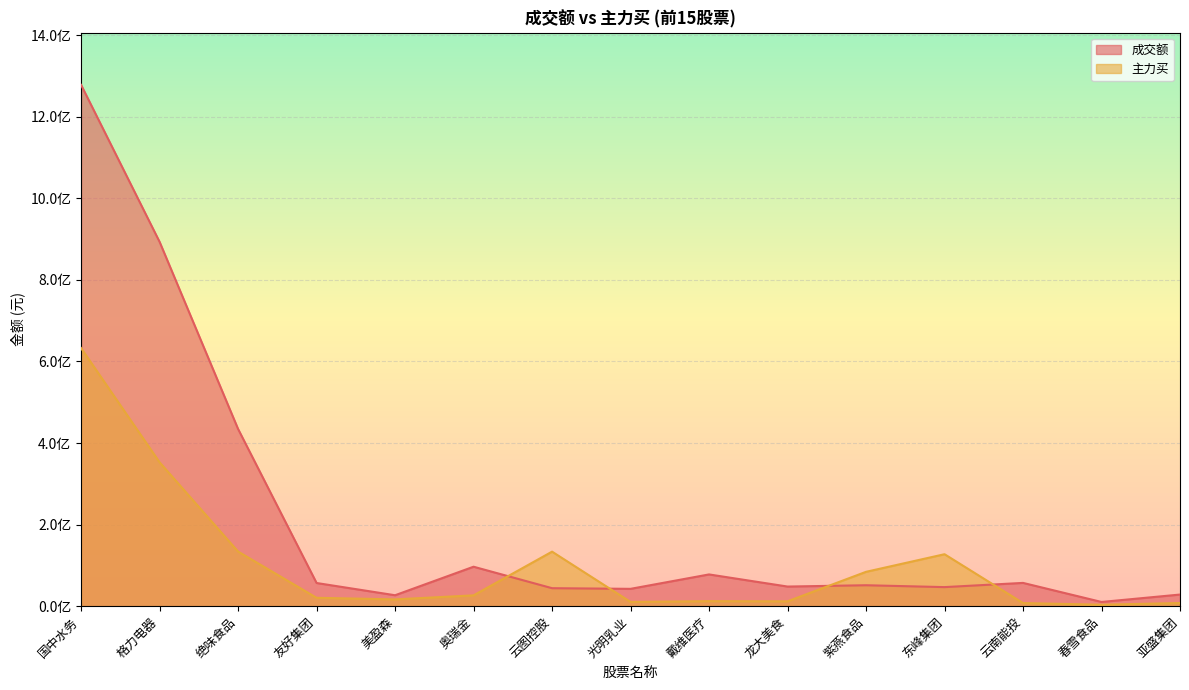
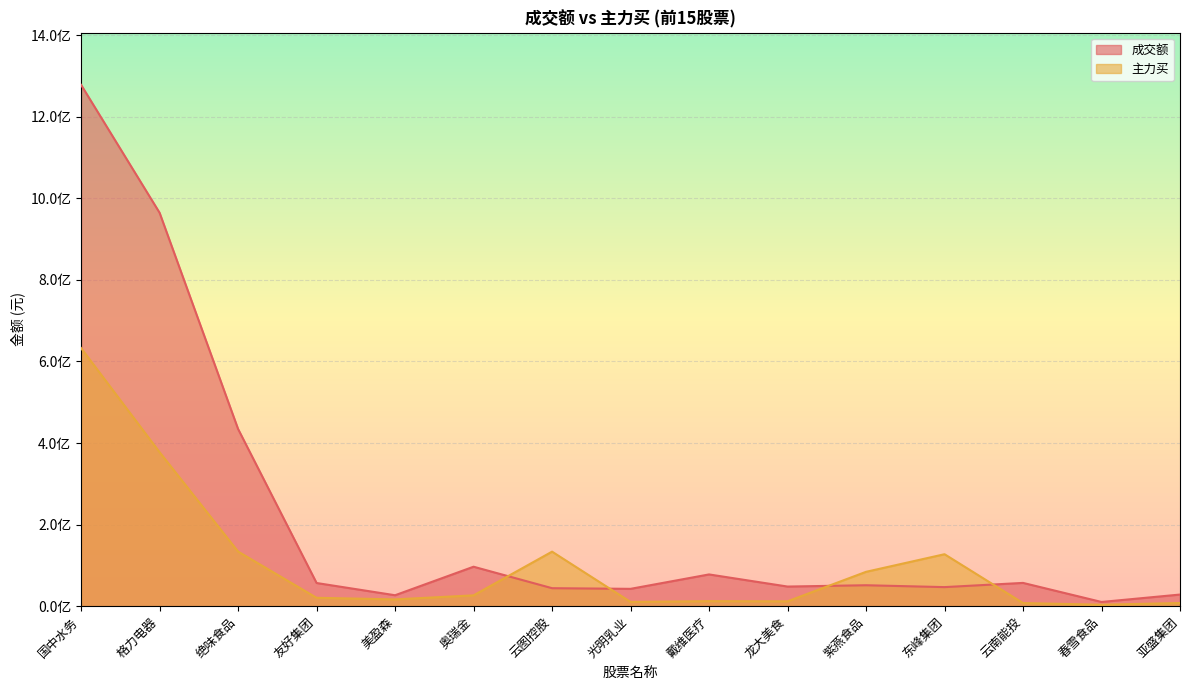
成交额, 格力电器: 8.9亿 -> 9.6亿
主力买, 格力电器: 3.5亿 -> 3.8亿
